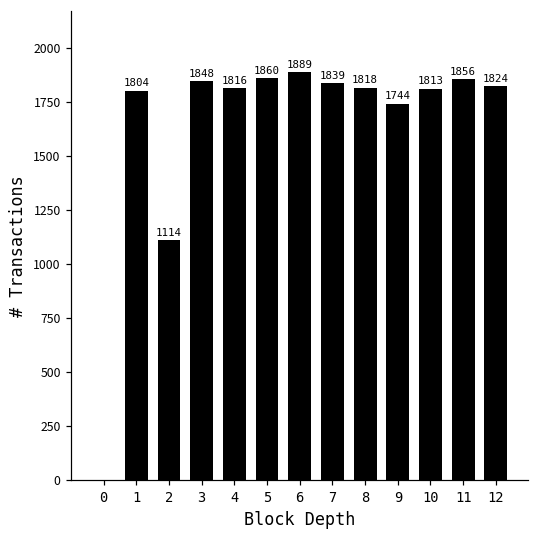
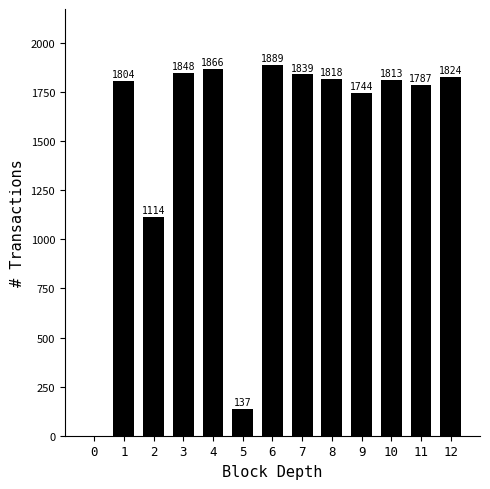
4: 1816 -> 1866
5: 1860 -> 137
11: 1856 -> 1787
